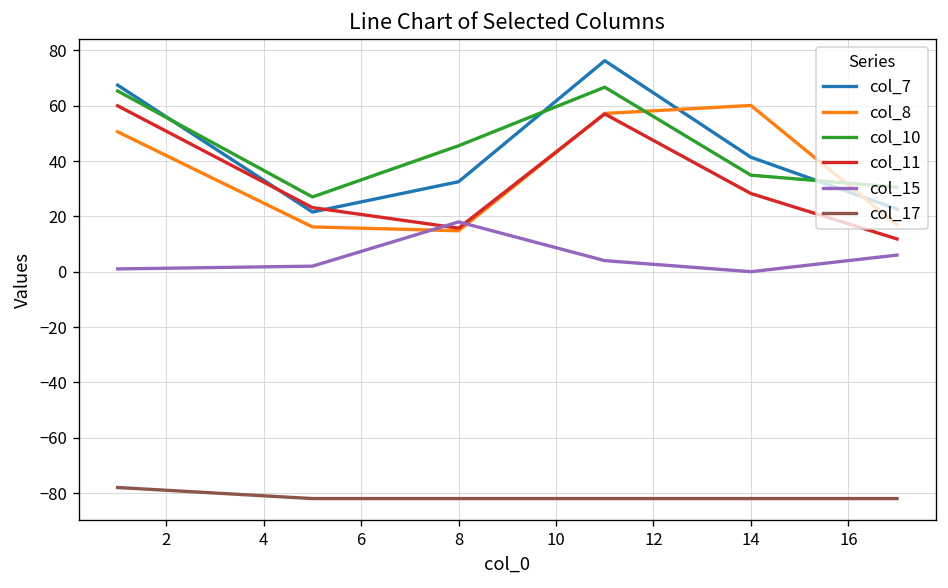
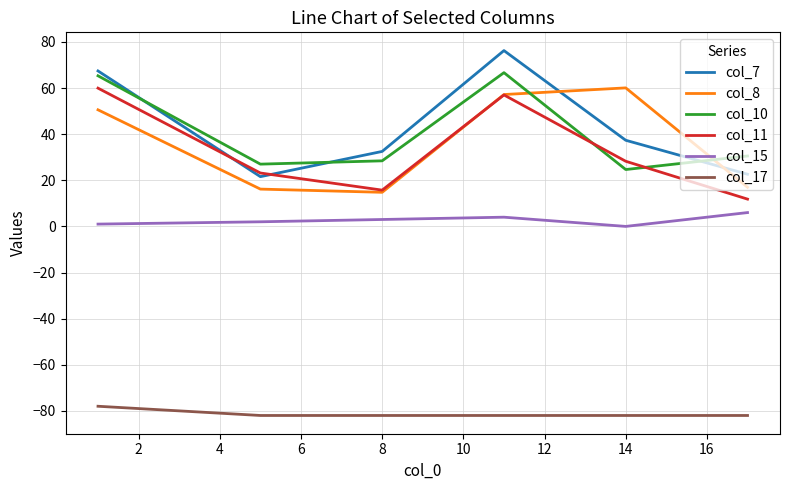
col_10, 8: 46 -> 28
col_15, 8: 18 -> 3
col_7, 14: 41 -> 37
col_10, 14: 35 -> 25
